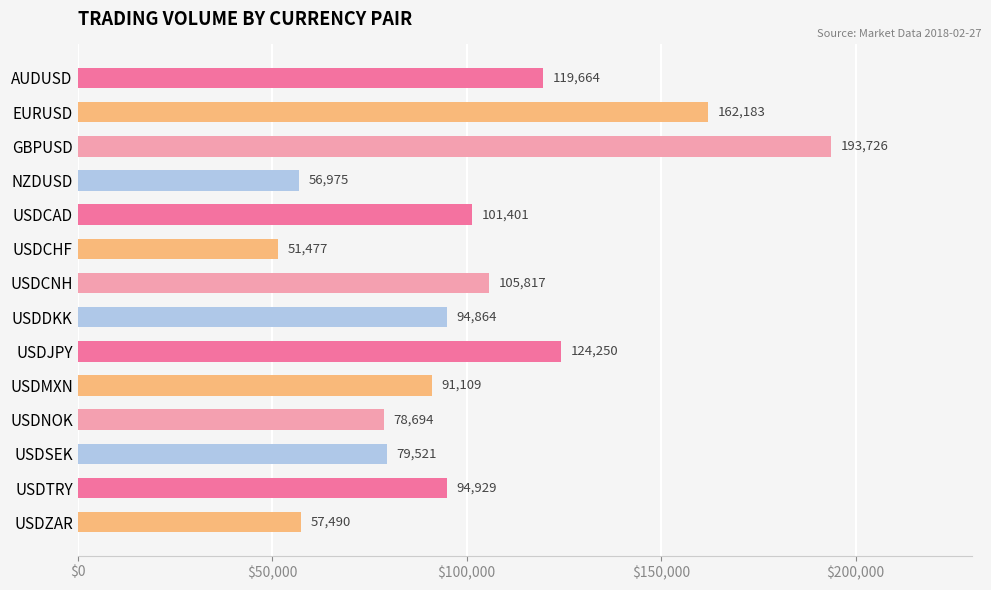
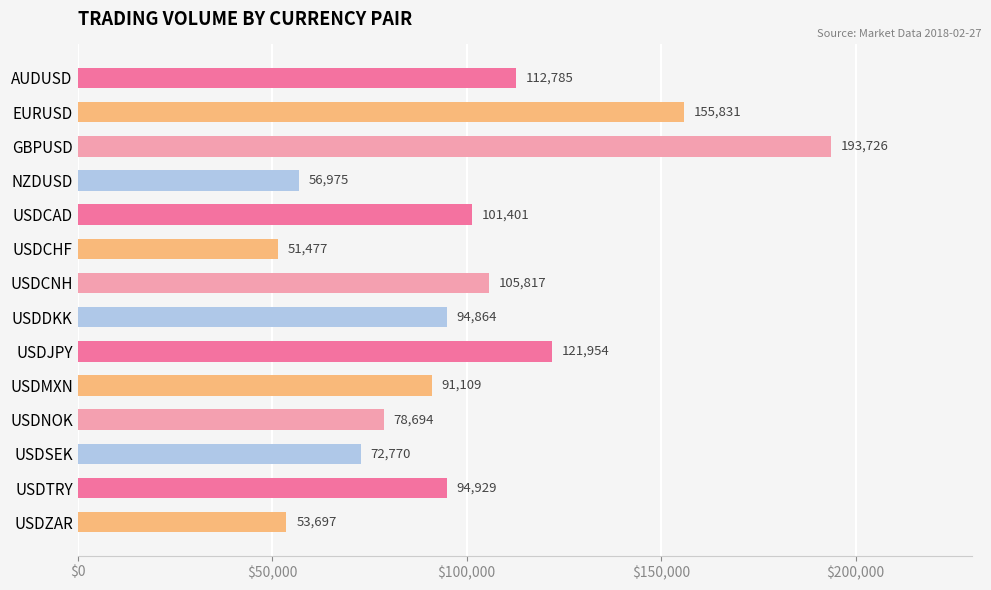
AUDUSD: 119,664 -> 112,785
EURUSD: 162,183 -> 155,831
USDJPY: 124,250 -> 121,954
USDSEK: 79,521 -> 72,770
USDZAR: 57,490 -> 53,697
